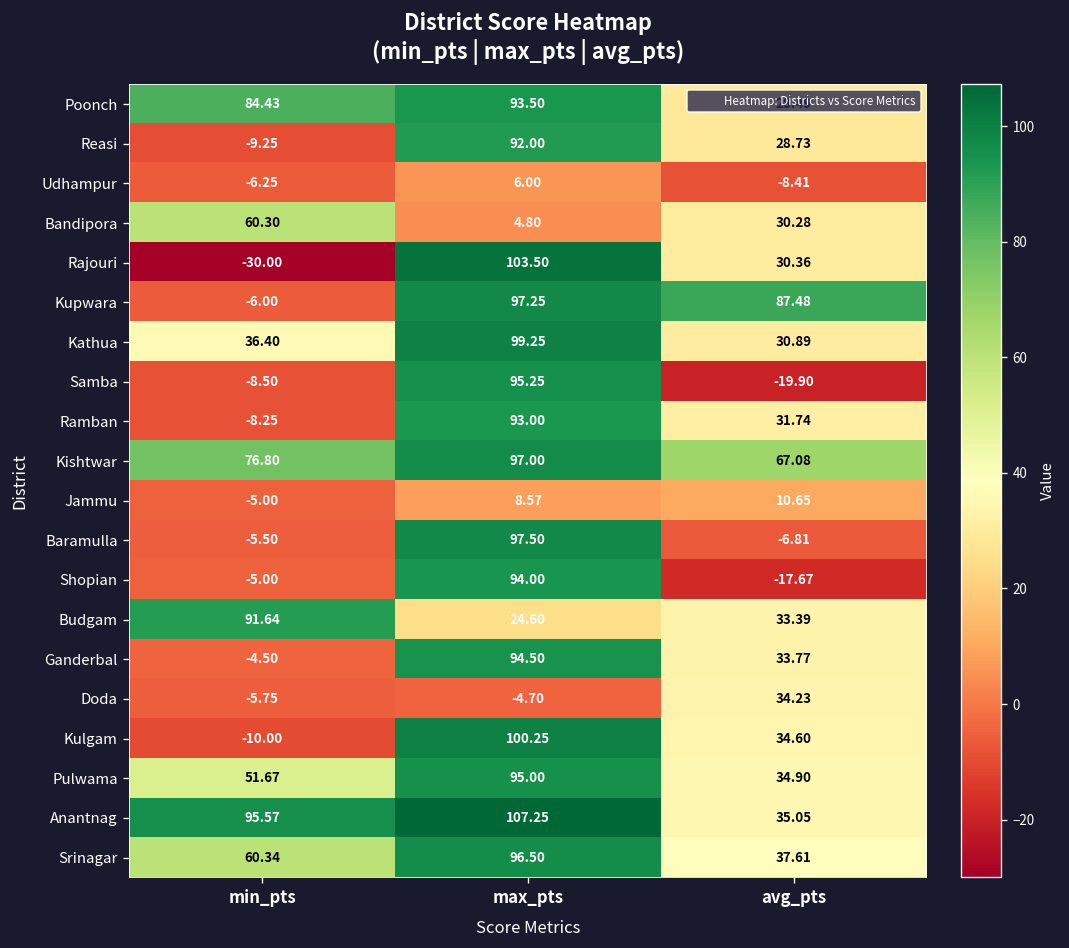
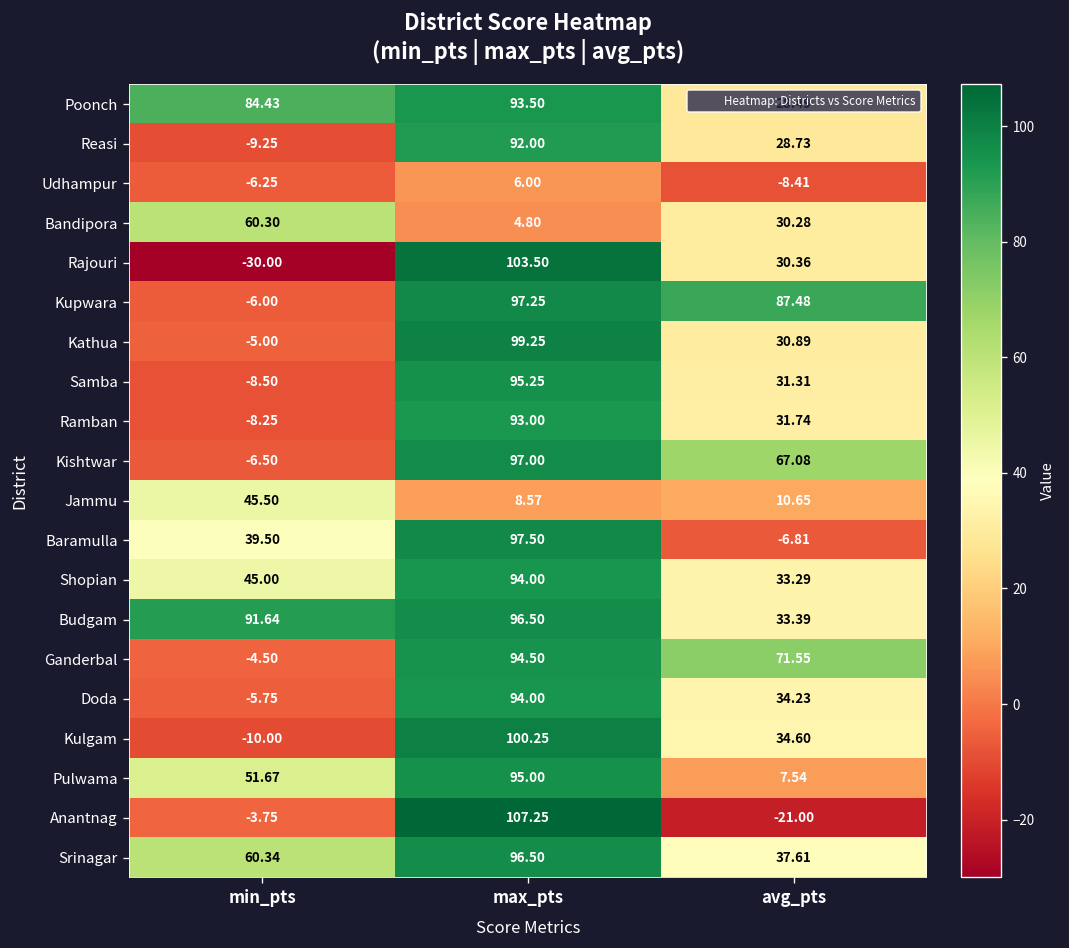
Kathua, min_pts: 36.40 -> -5.00
Samba, avg_pts: -19.90 -> 31.31
Kishtwar, min_pts: 76.80 -> -6.50
Jammu, min_pts: -5.00 -> 45.50
Baramulla, min_pts: -5.50 -> 39.50
Shopian, min_pts: -5.00 -> 45.00
Shopian, avg_pts: -17.67 -> 33.29
Budgam, max_pts: 24.60 -> 96.50
Ganderbal, avg_pts: 33.77 -> 71.55
Doda, max_pts: -4.70 -> 94.00
Pulwama, avg_pts: 34.90 -> 7.54
Anantnag, min_pts: 95.57 -> -3.75
Anantnag, avg_pts: 35.05 -> -21.00
